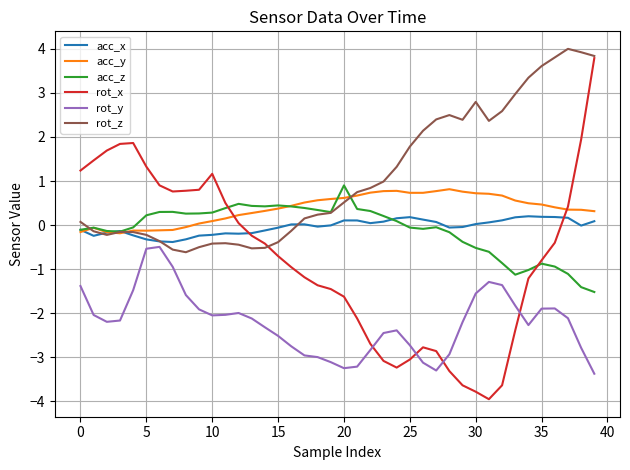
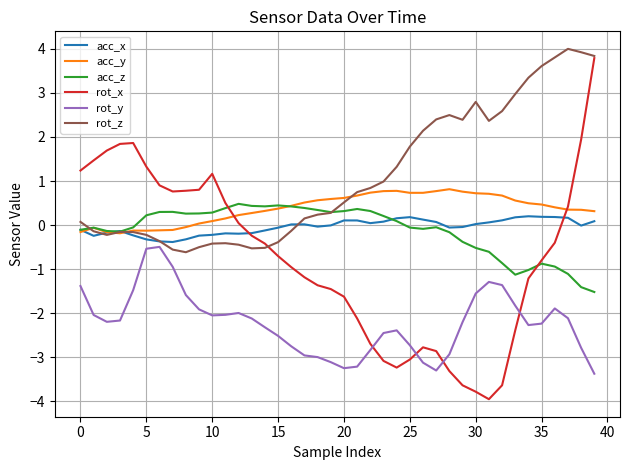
acc_z, 20: 0.9 -> 0.3
rot_y, 35: -1.9 -> -2.2
